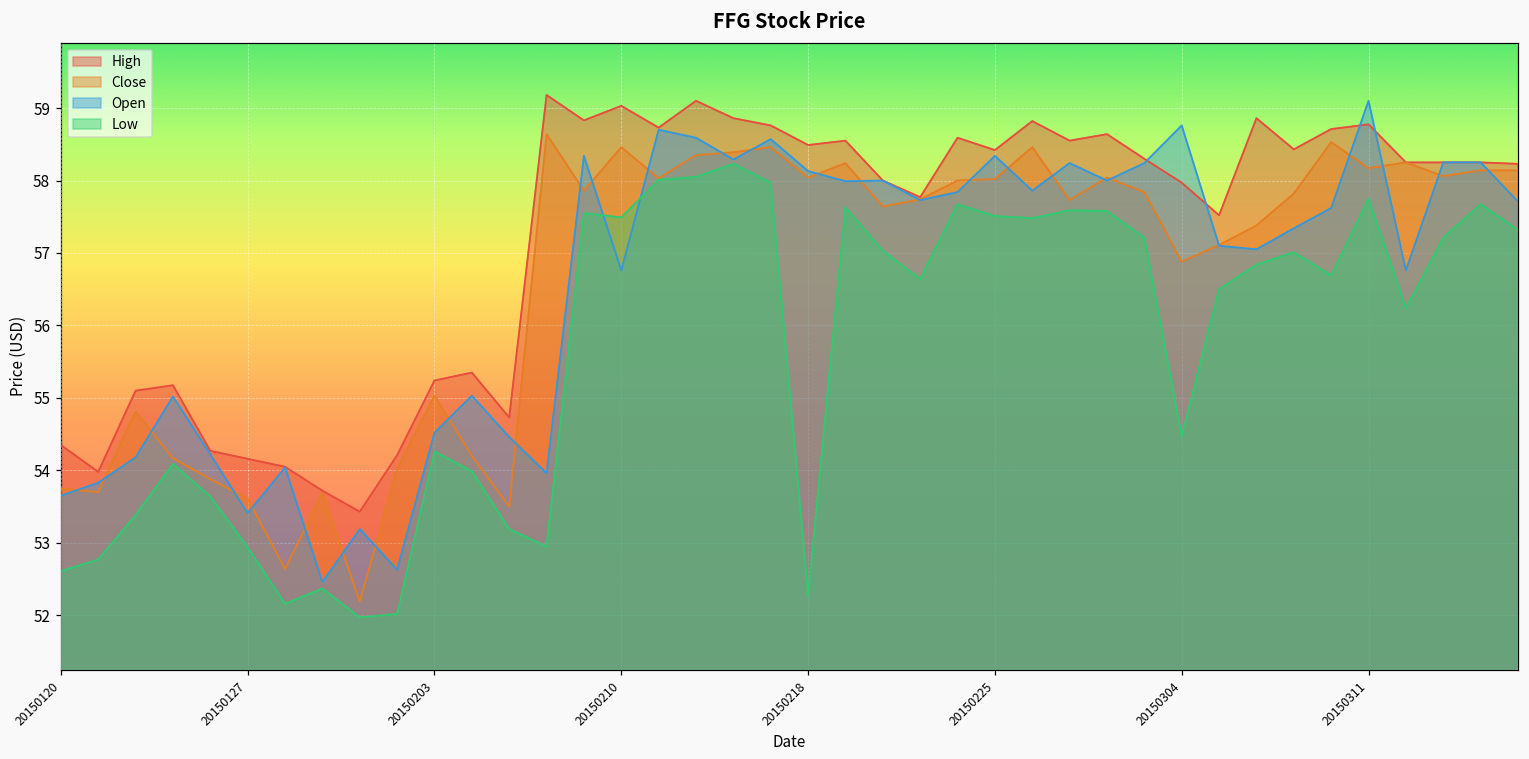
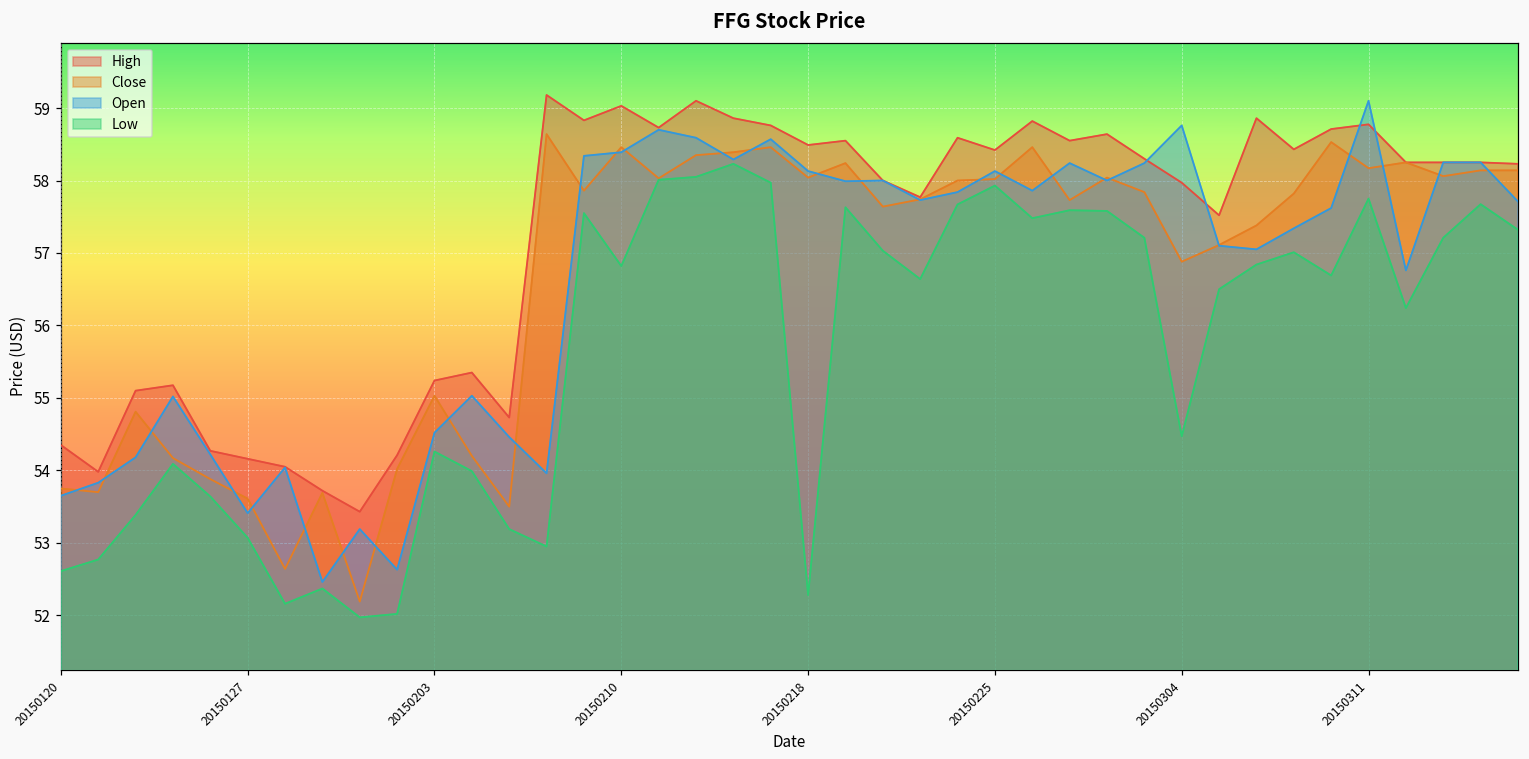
Low, 20150127: 52.9 -> 53.1
Open, 20150210: 56.8 -> 58.4
Low, 20150210: 57.5 -> 56.8
Open, 20150225: 58.3 -> 58.1
Low, 20150225: 57.5 -> 57.9
